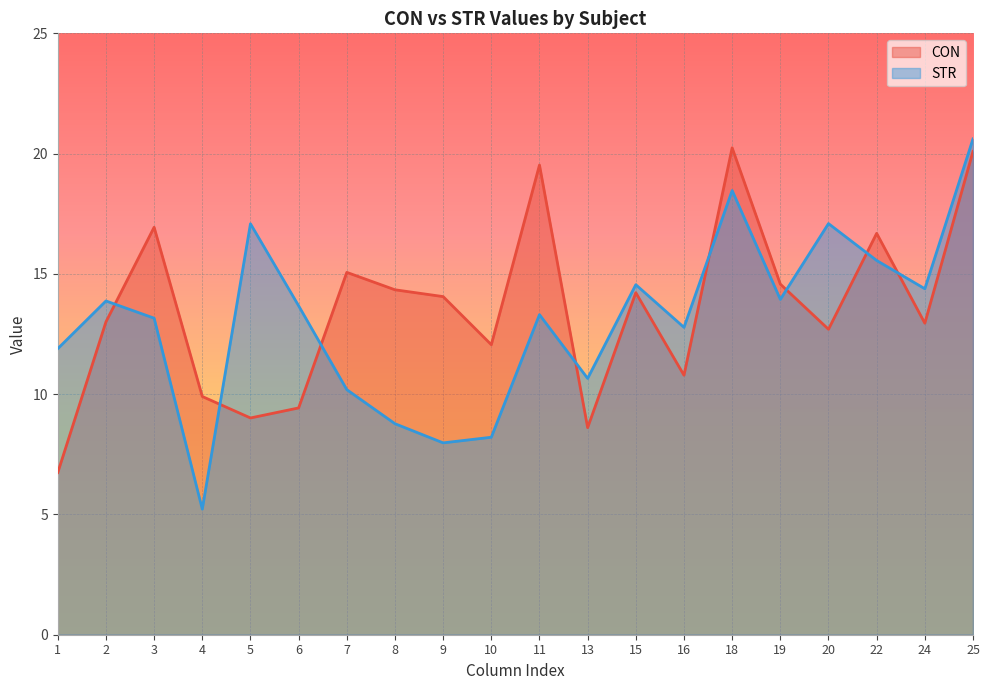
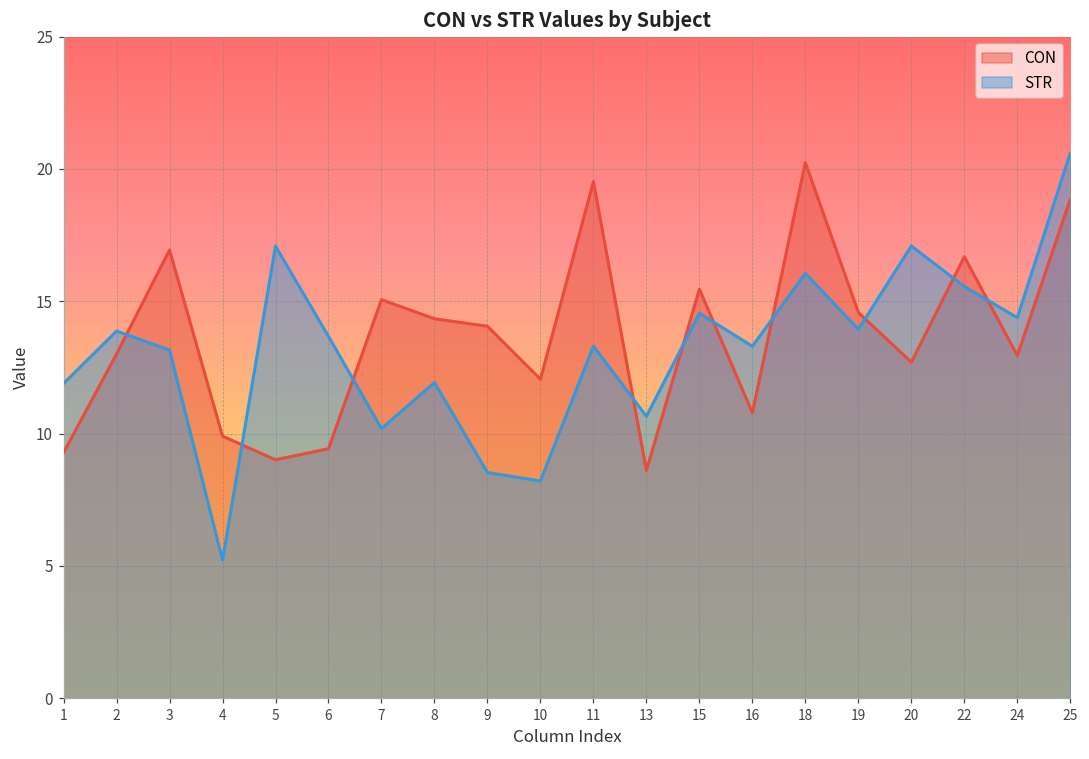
CON, 1: 6.7 -> 9.3
STR, 8: 8.8 -> 11.9
STR, 9: 8.0 -> 8.5
CON, 15: 14.2 -> 15.5
STR, 16: 12.8 -> 13.3
STR, 18: 18.5 -> 16.1
CON, 25: 20.1 -> 18.9
